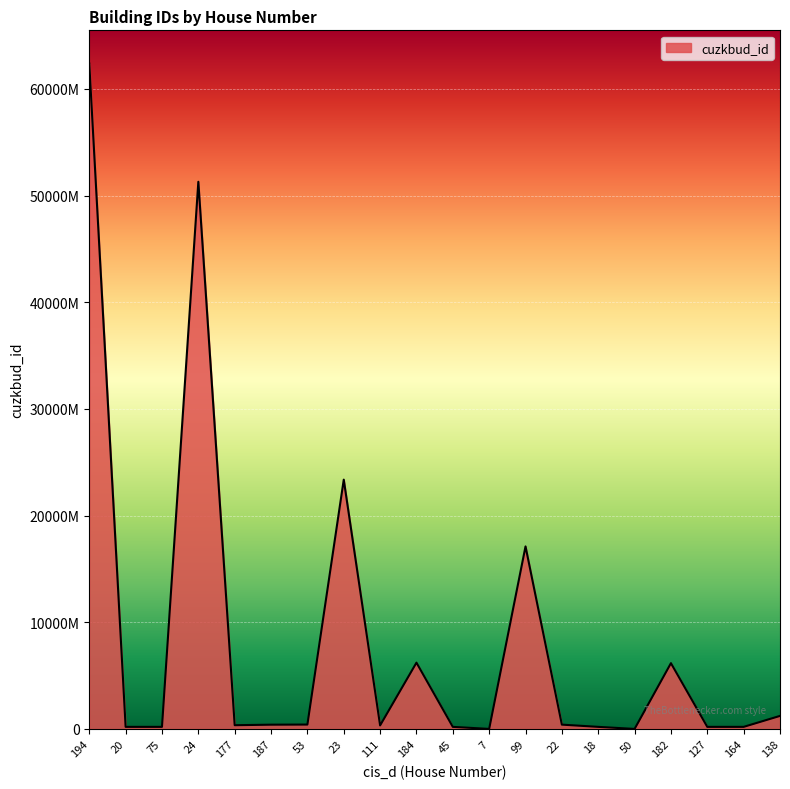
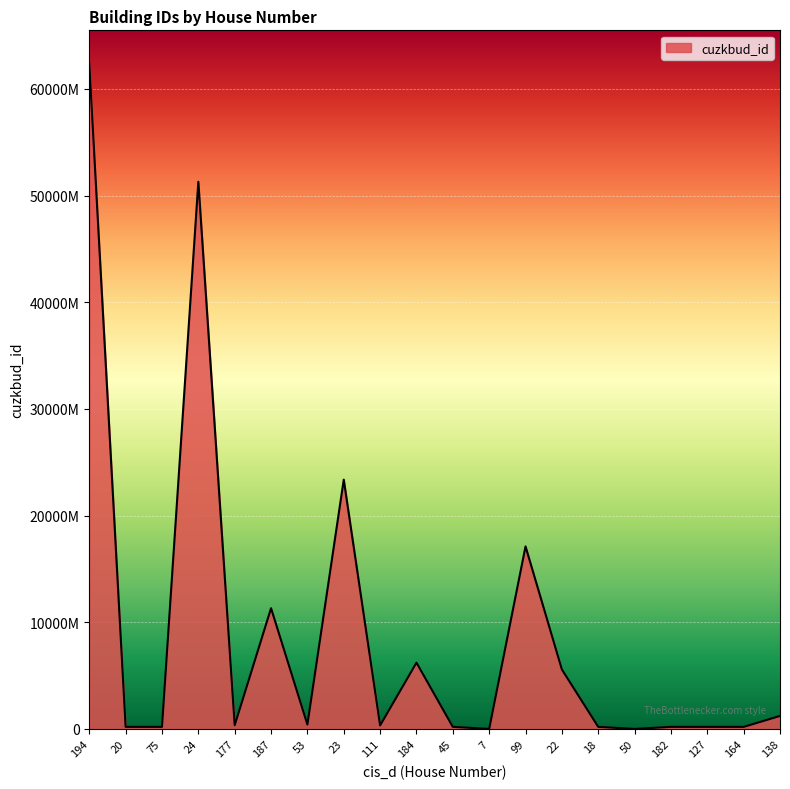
187: 400000000 -> 11300000000
22: 400000000 -> 5600000000
182: 6200000000 -> 200000000
